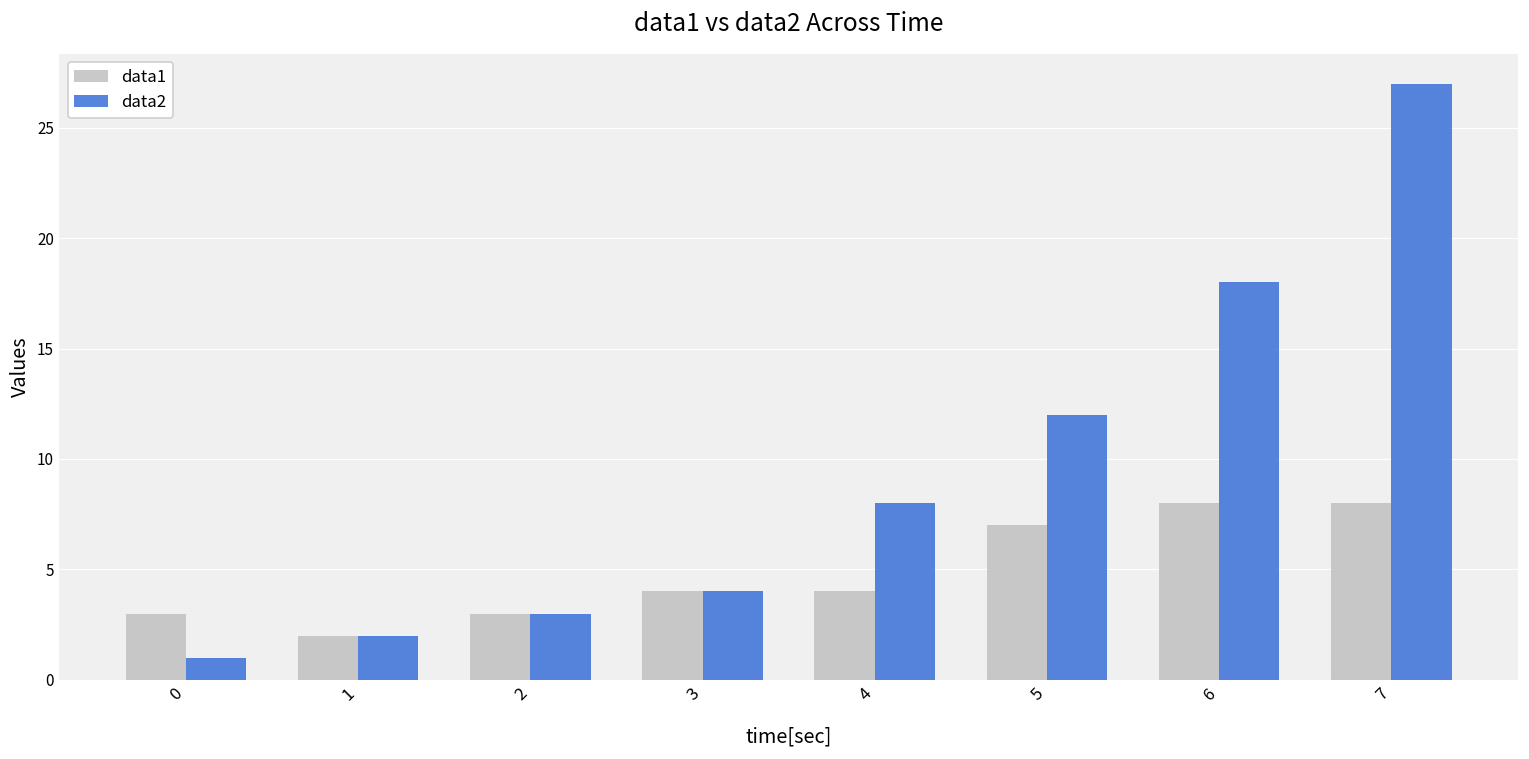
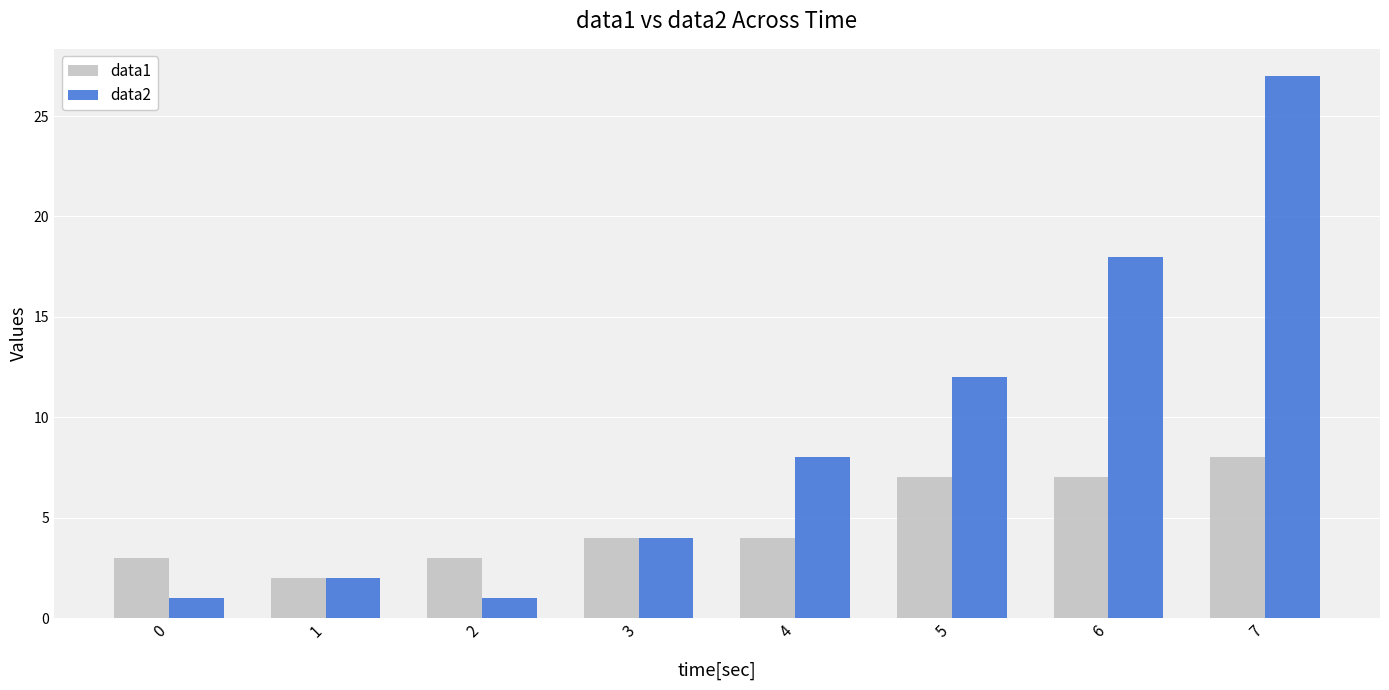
data2, 2: 3 -> 1
data1, 6: 8 -> 7
